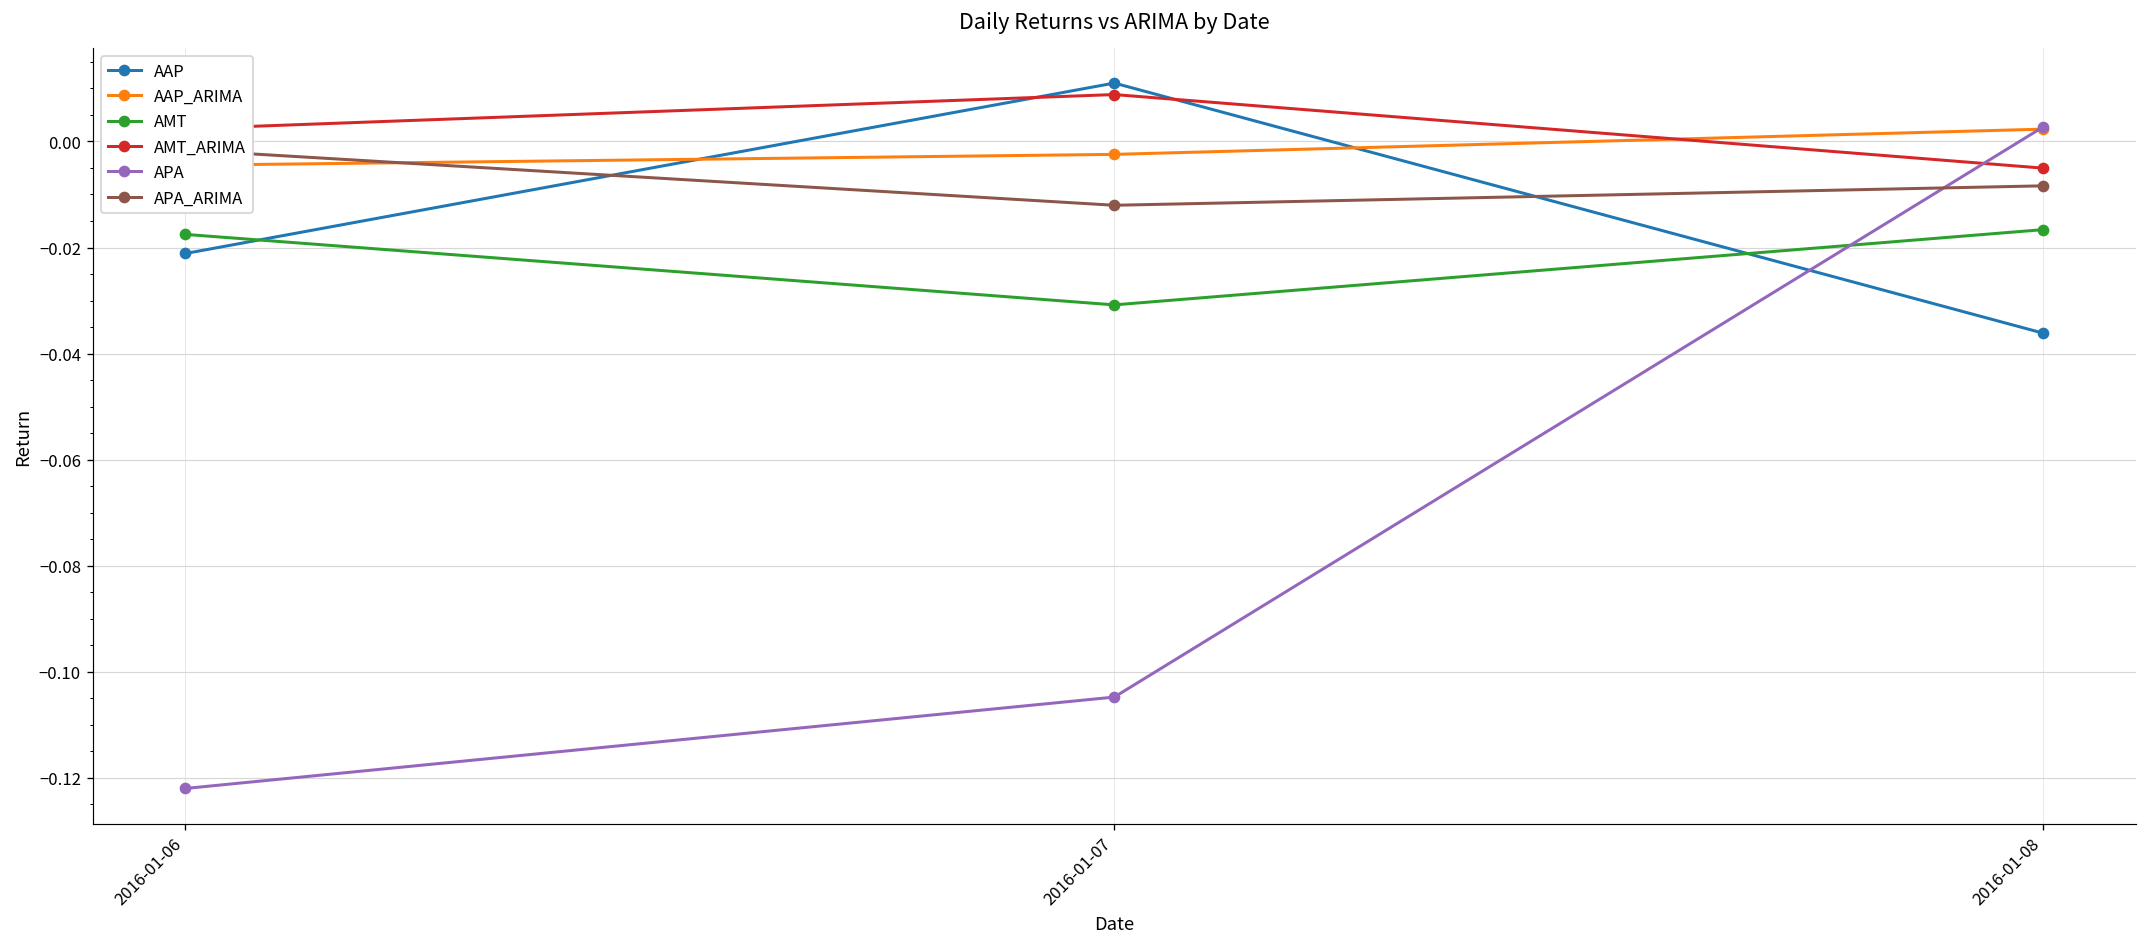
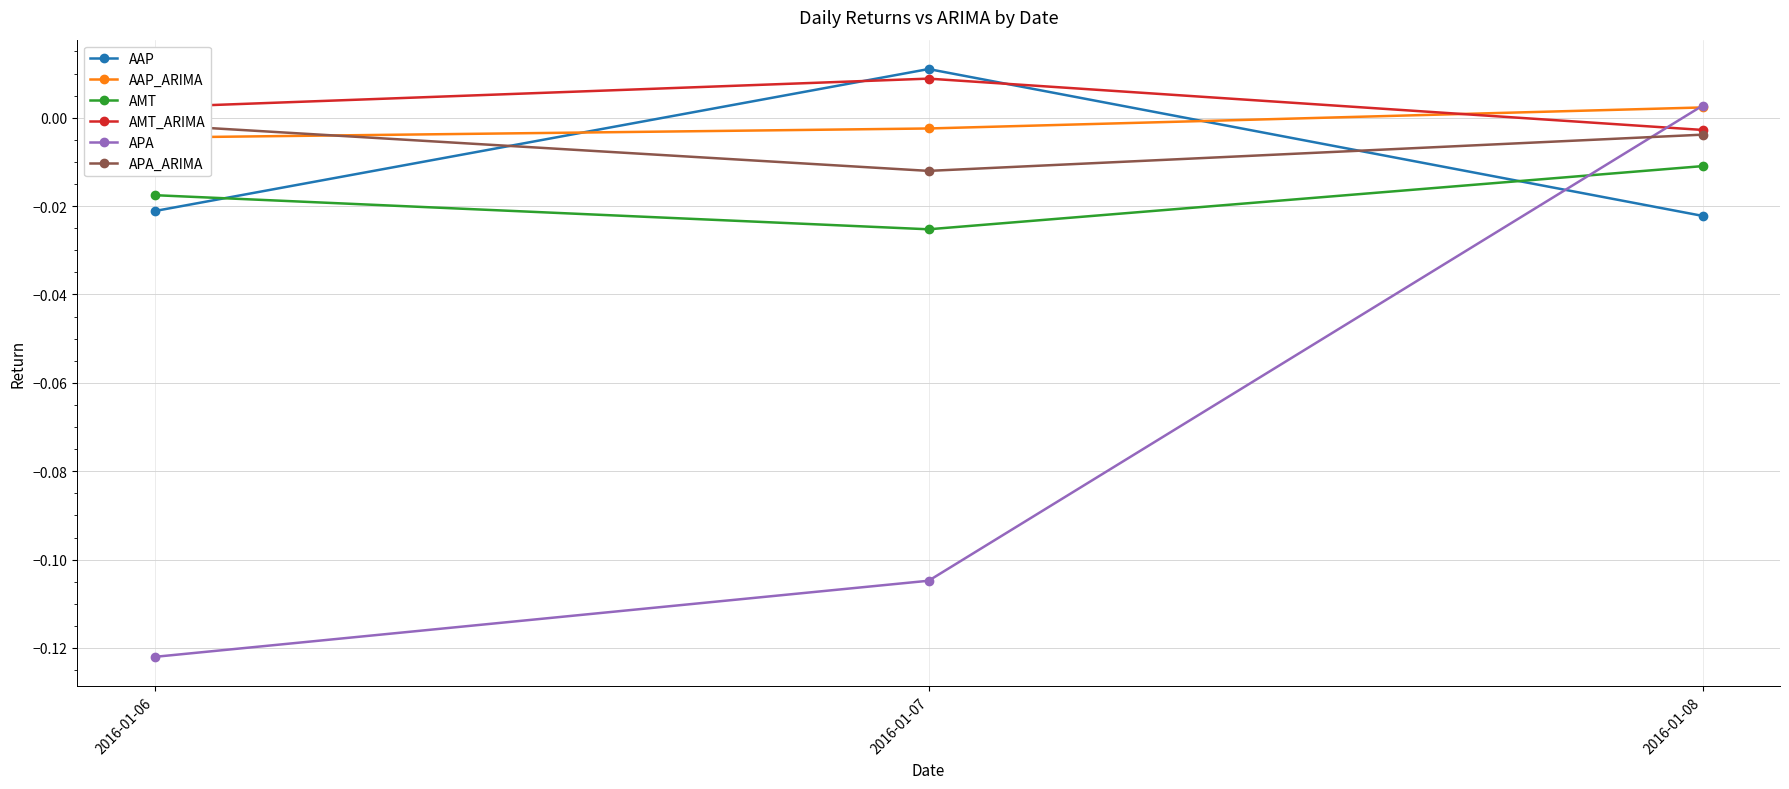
AMT, 2016-01-07: -0.031 -> -0.025
AAP, 2016-01-08: -0.036 -> -0.022
AMT, 2016-01-08: -0.017 -> -0.011
AMT_ARIMA, 2016-01-08: -0.005 -> -0.003
APA_ARIMA, 2016-01-08: -0.008 -> -0.004
